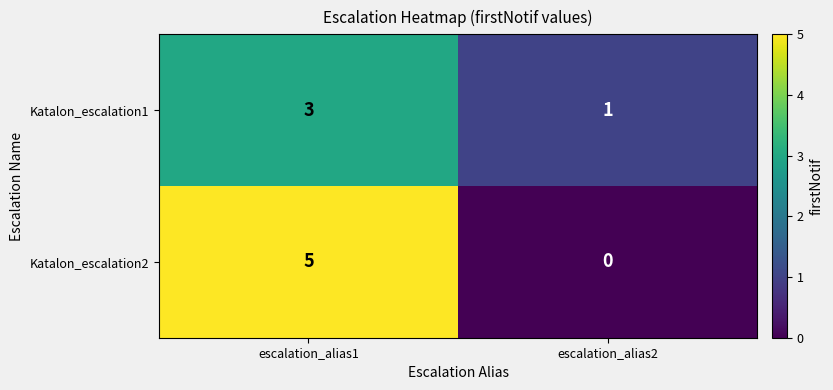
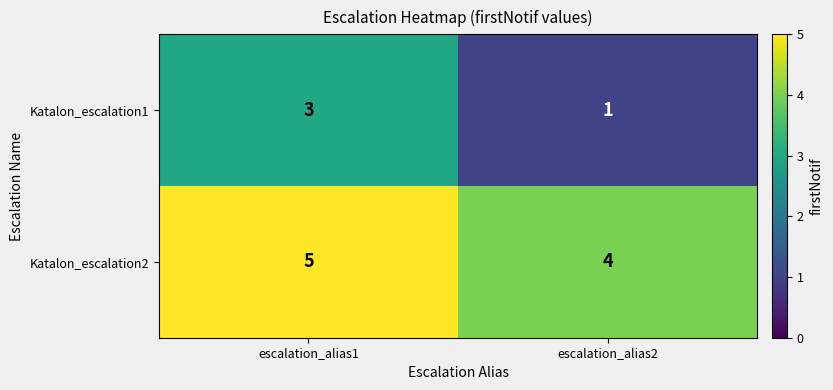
Katalon_escalation2, escalation_alias2: 0 -> 4
